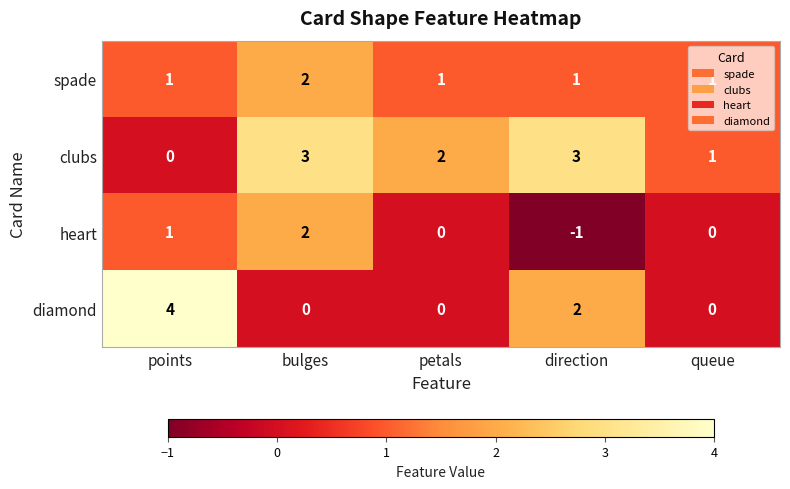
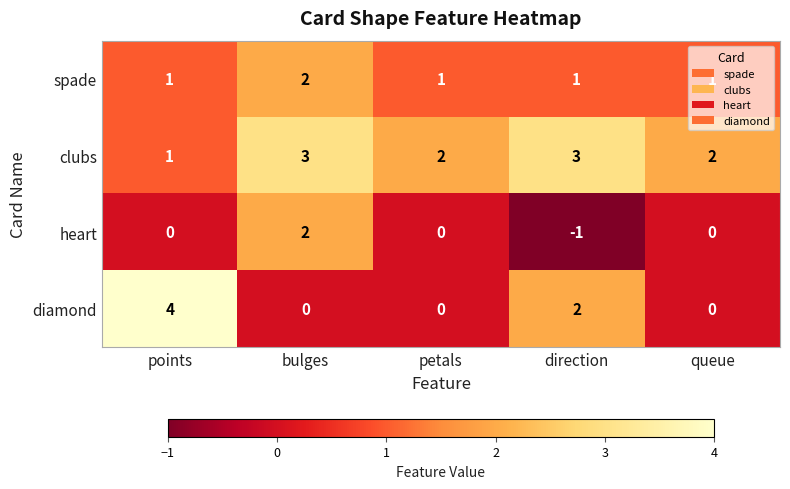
clubs, points: 0 -> 1
clubs, queue: 1 -> 2
heart, points: 1 -> 0
